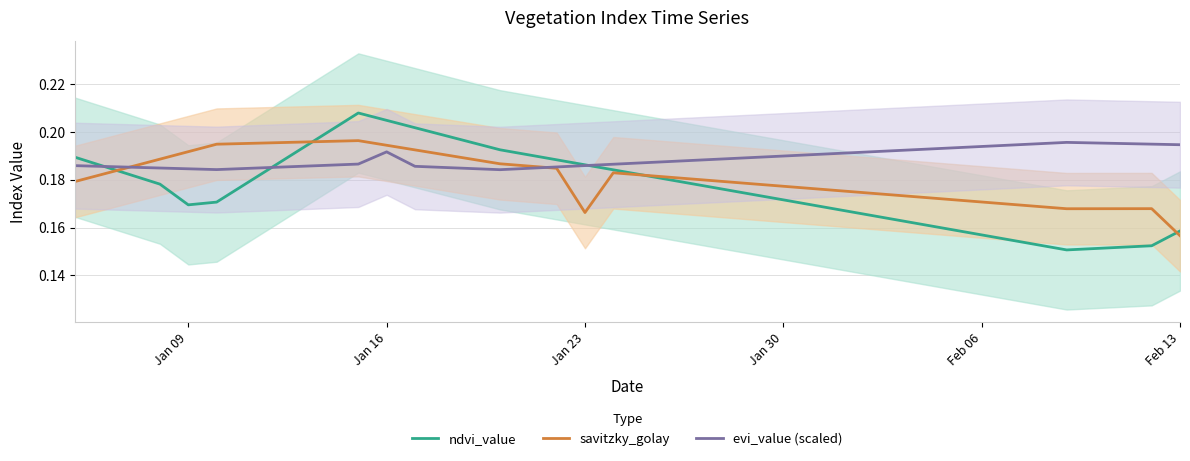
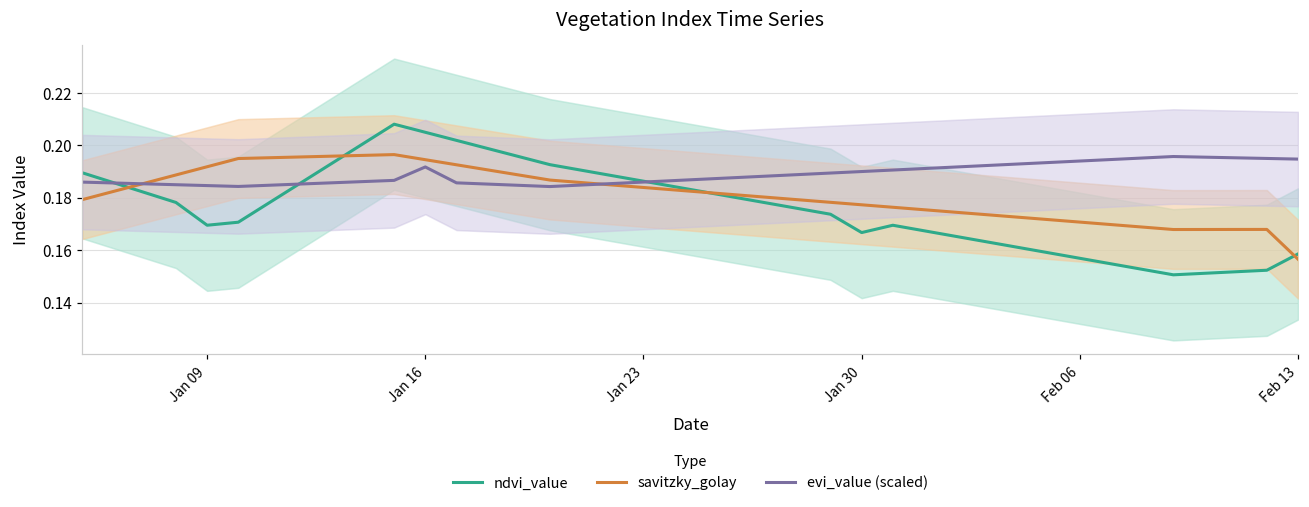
savitzky_golay, Jan 23: 0.166 -> 0.184
ndvi_value, Jan 30: 0.172 -> 0.167
